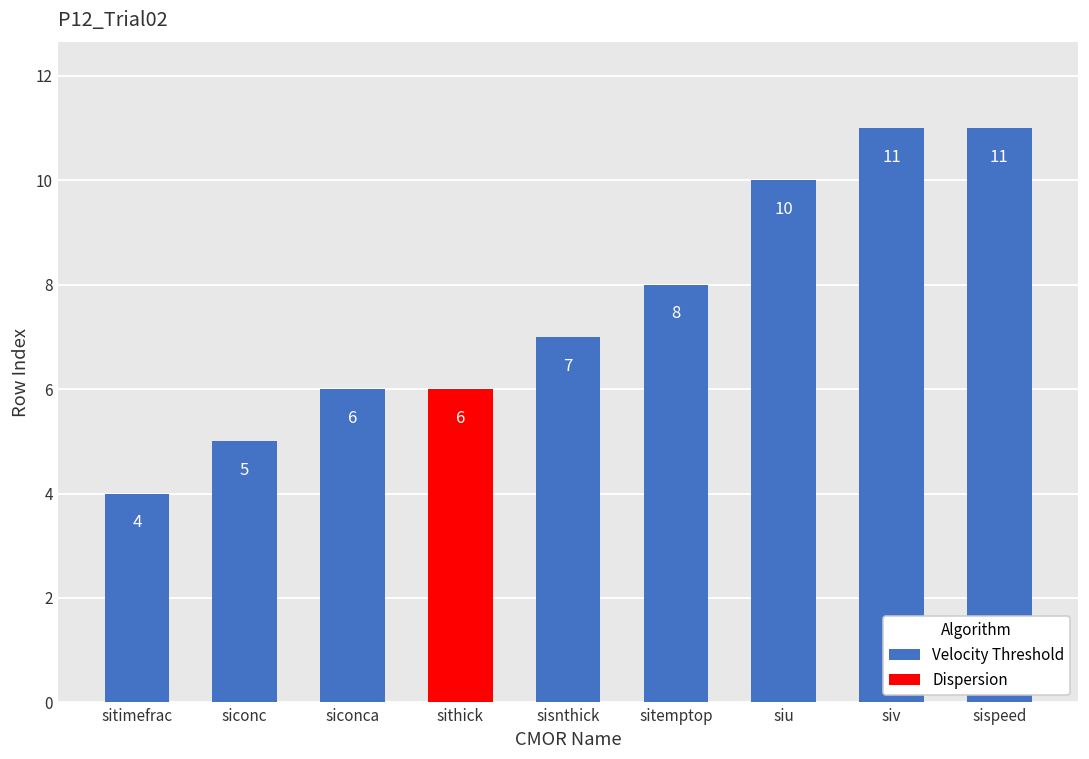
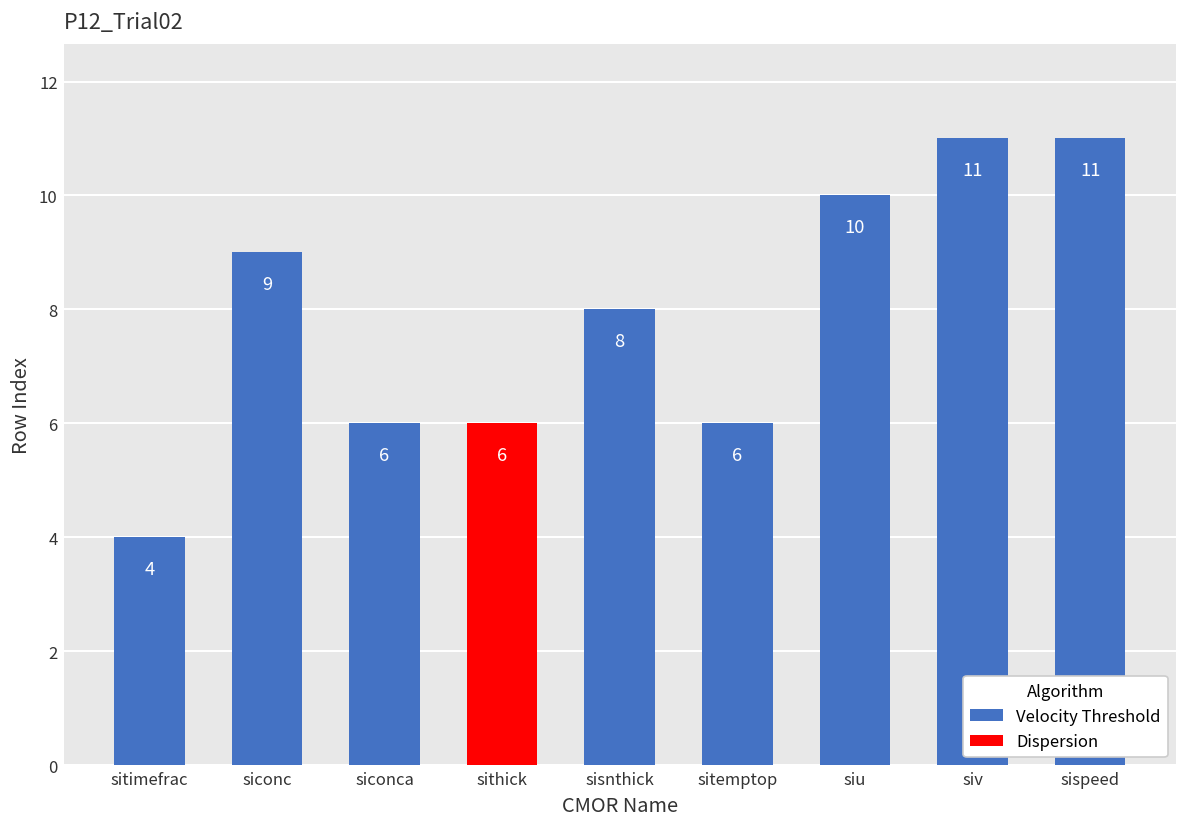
siconc: 5 -> 9
sisnthick: 7 -> 8
sitemptop: 8 -> 6
